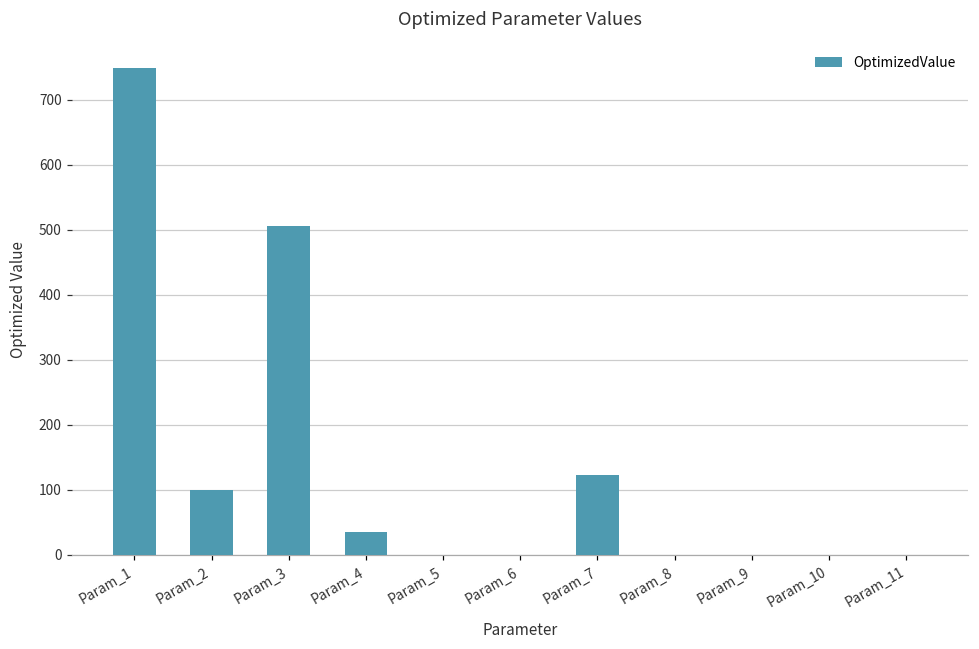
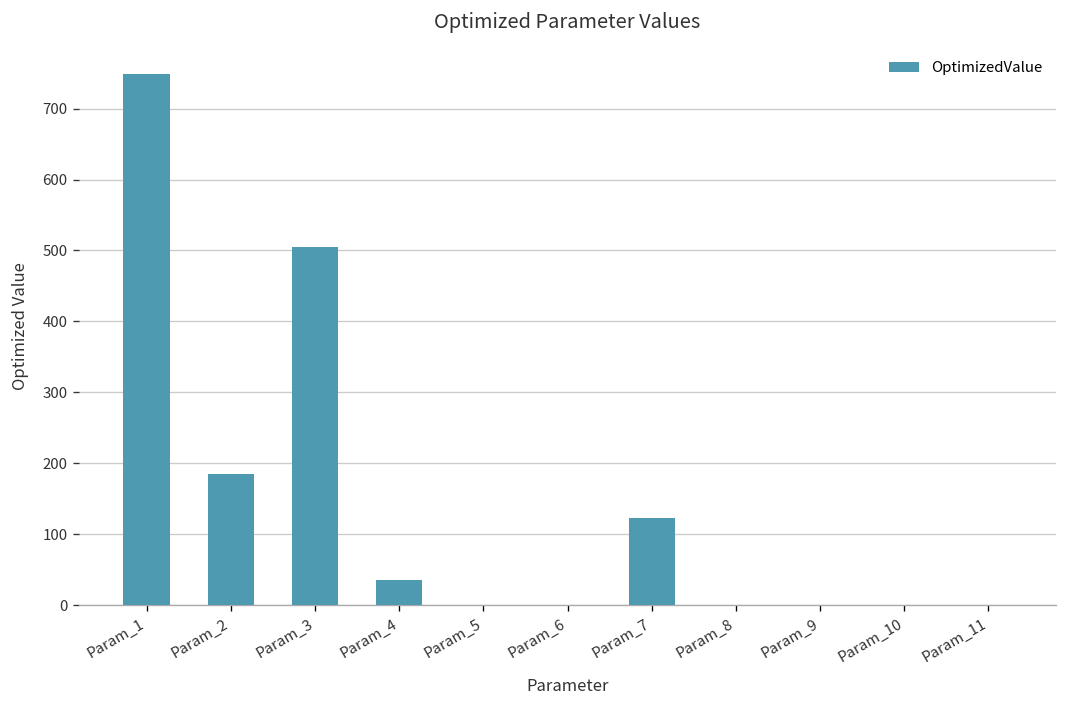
Param_2: 100 -> 180
